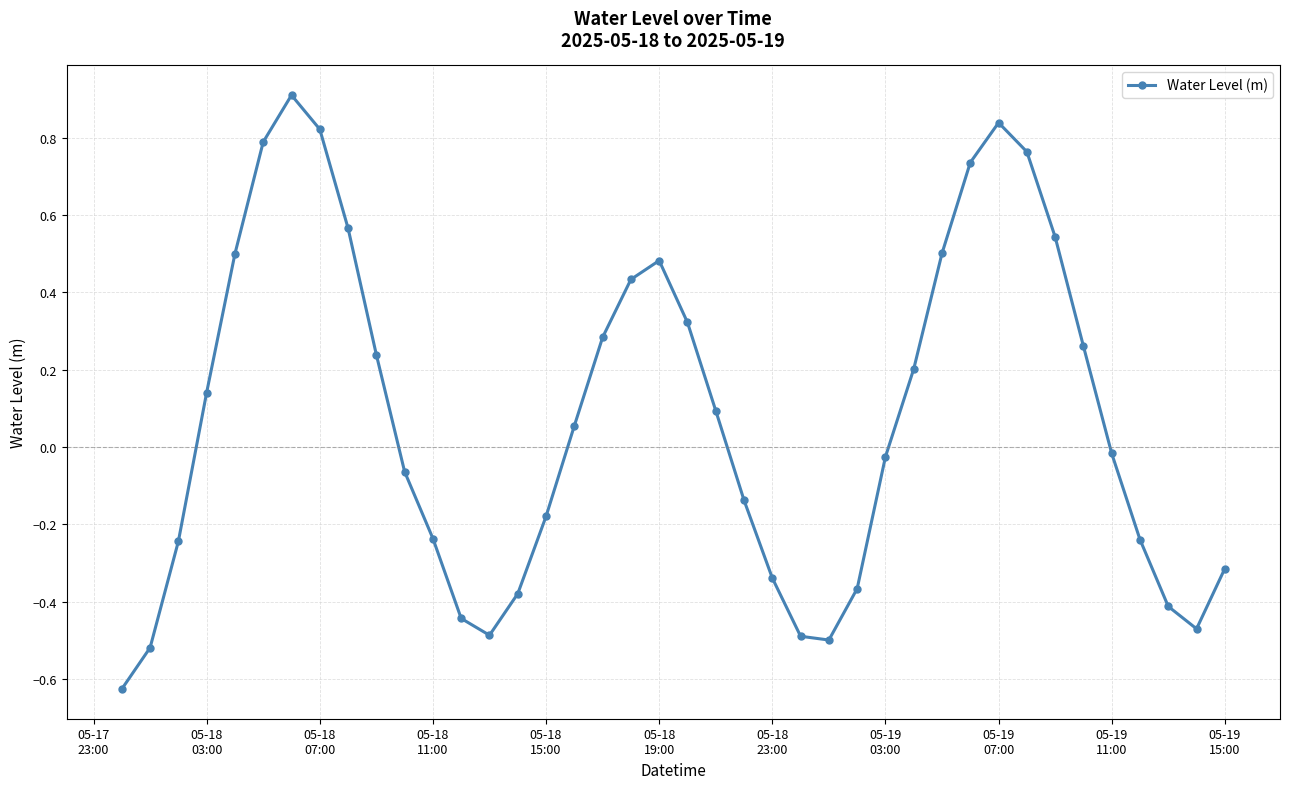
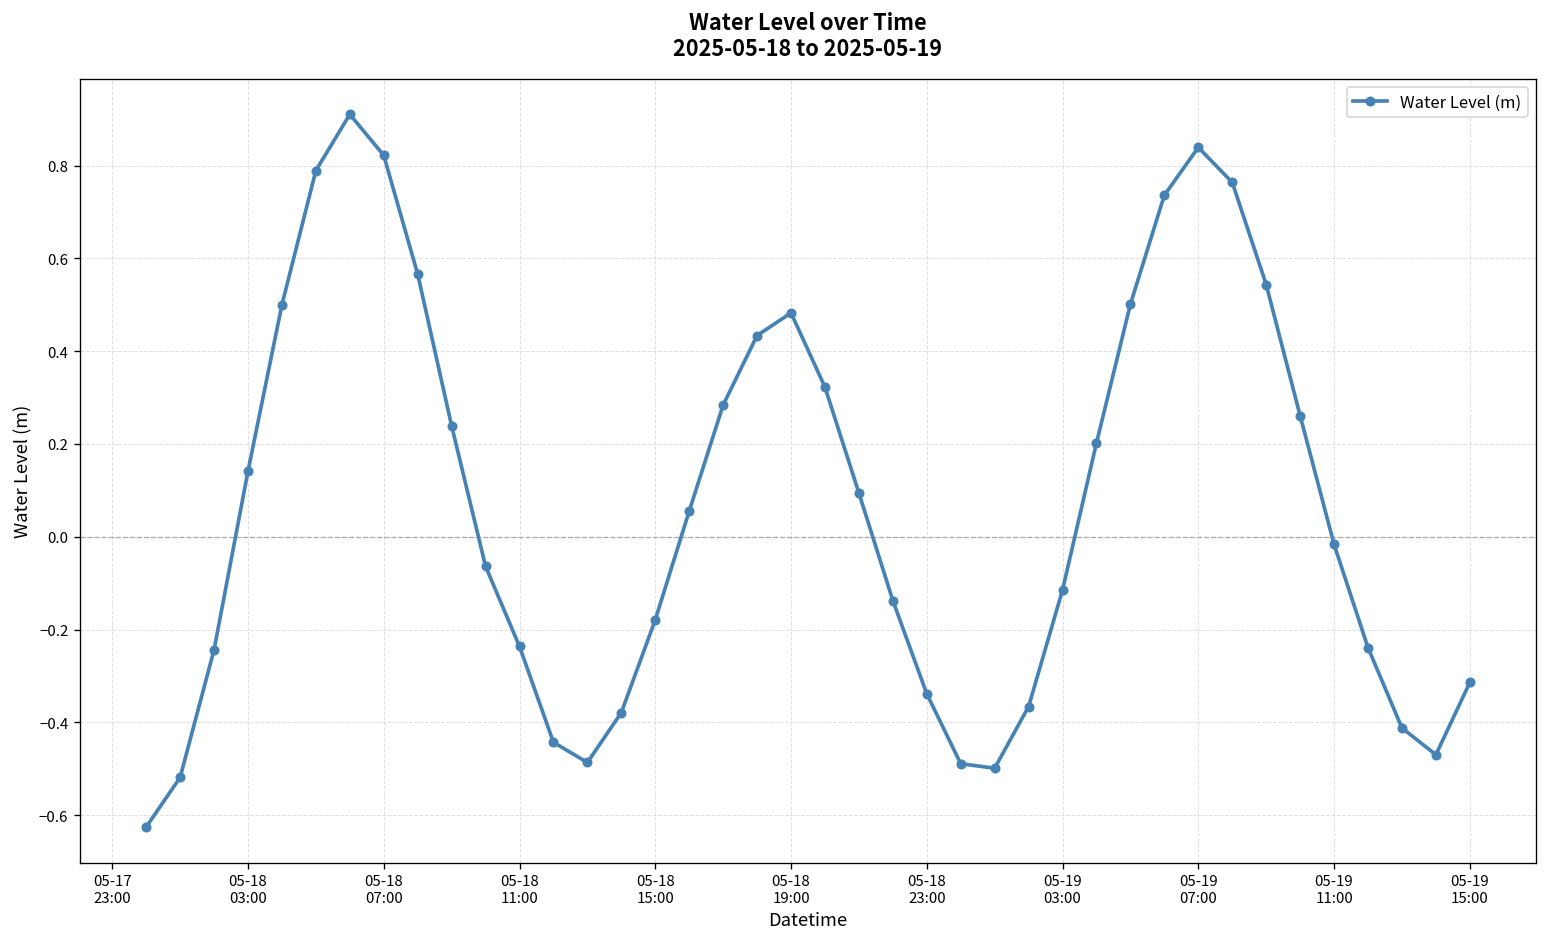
05-19 03:00: -0.03 -> -0.11
